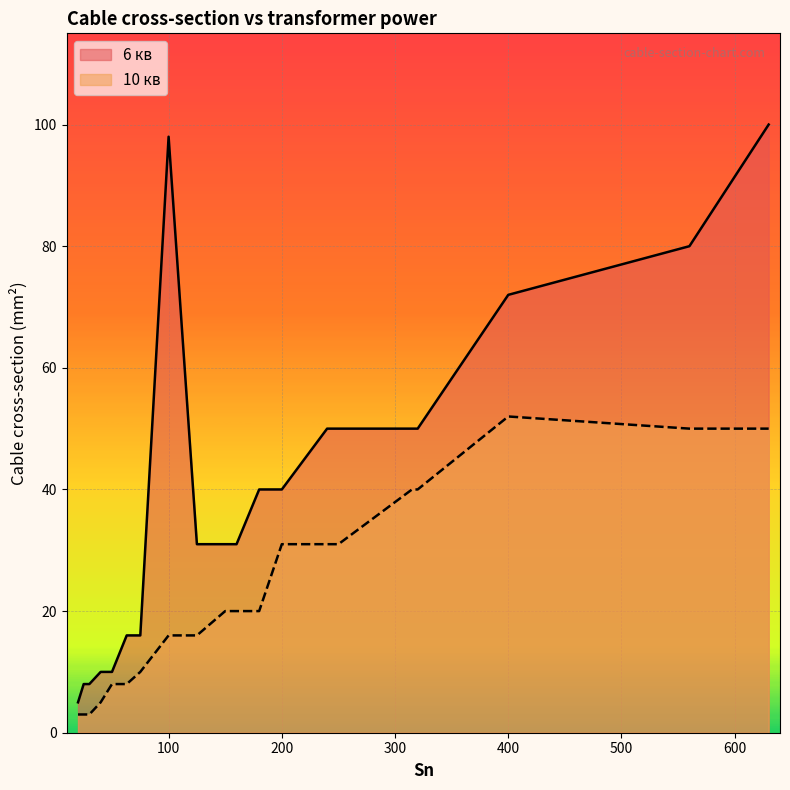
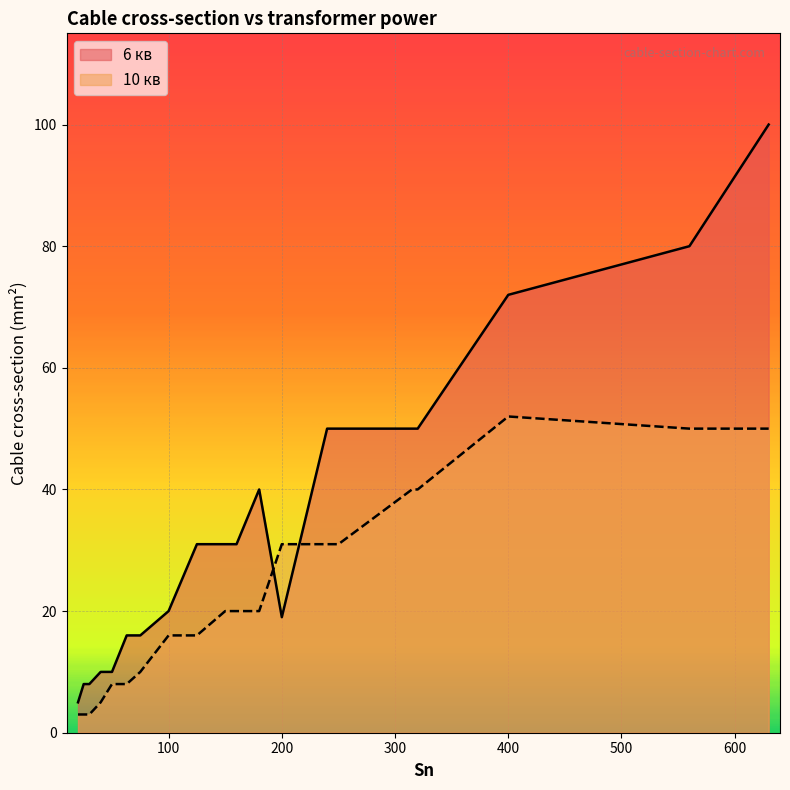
6 кв, 100: 98 -> 20
6 кв, 200: 40 -> 19
